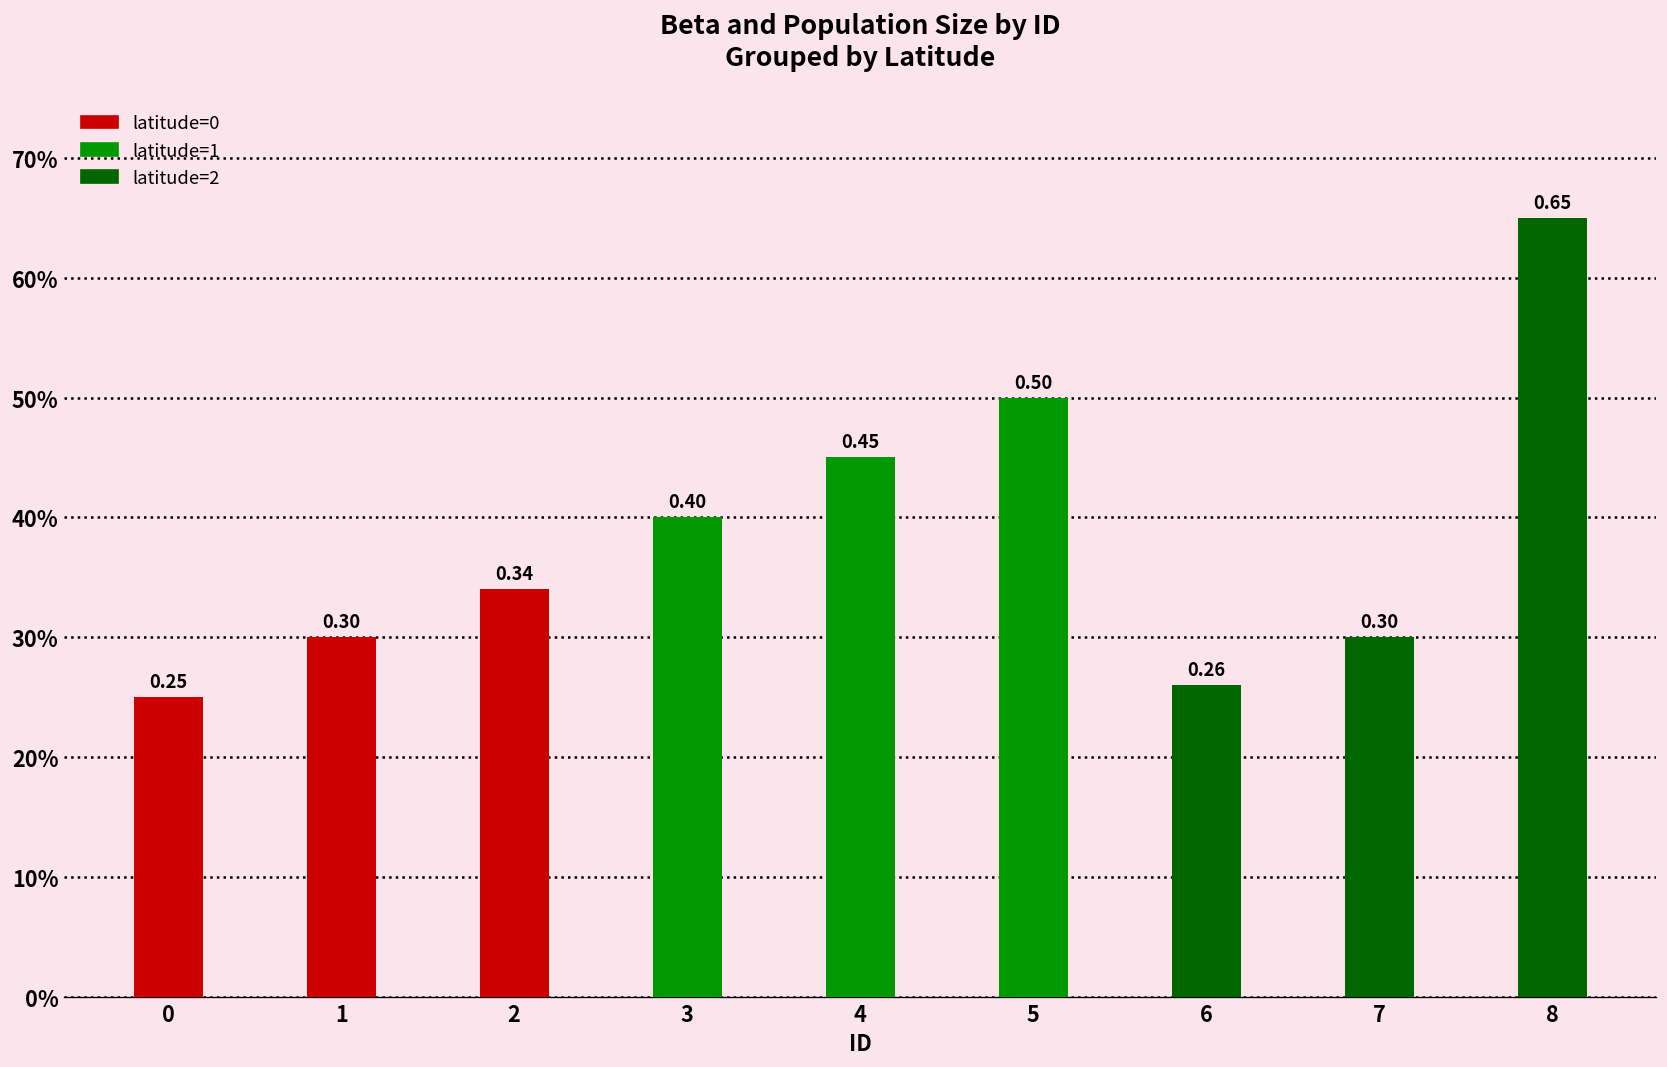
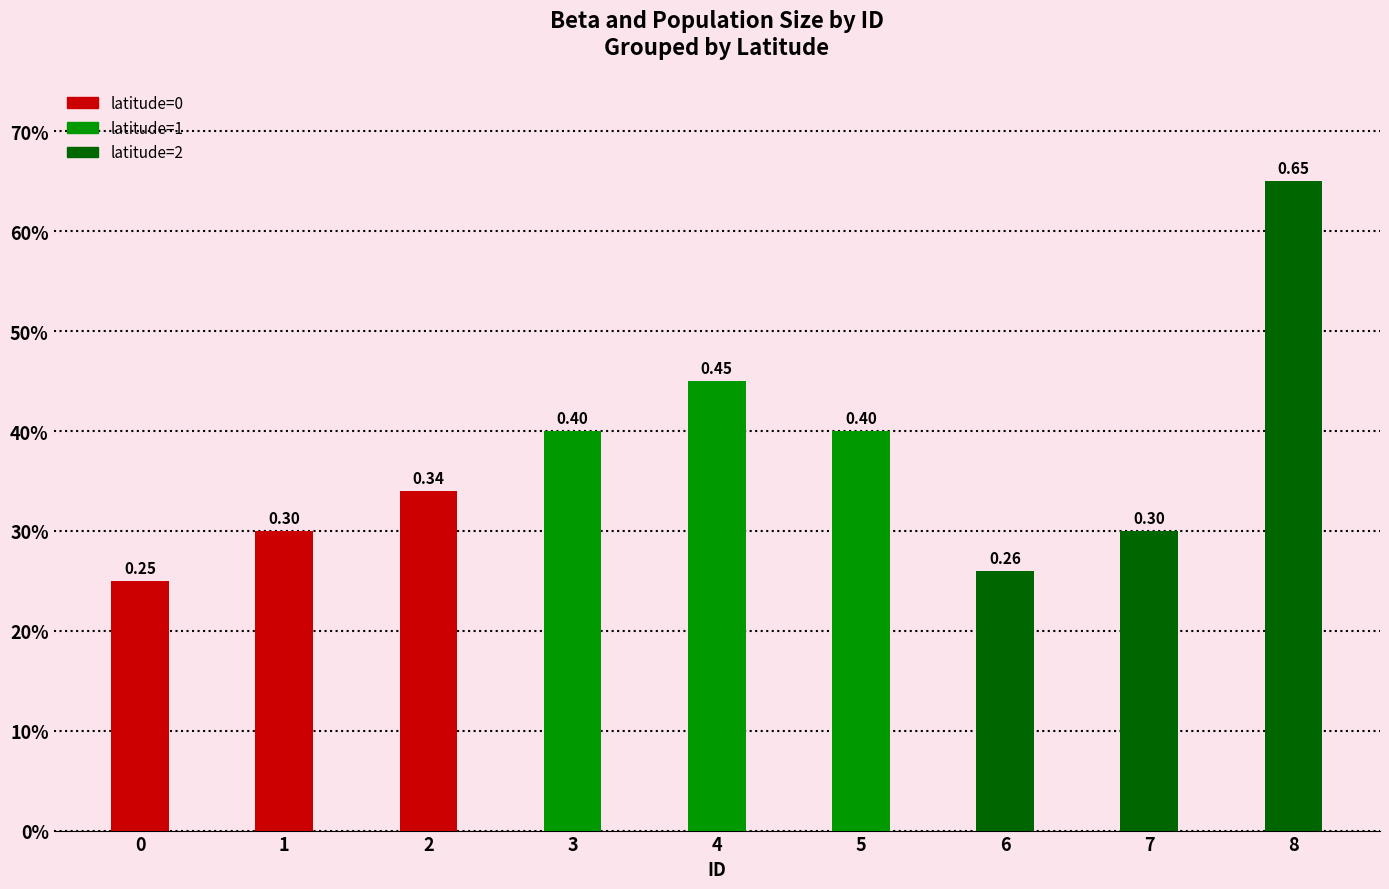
5: 0.50 -> 0.40
